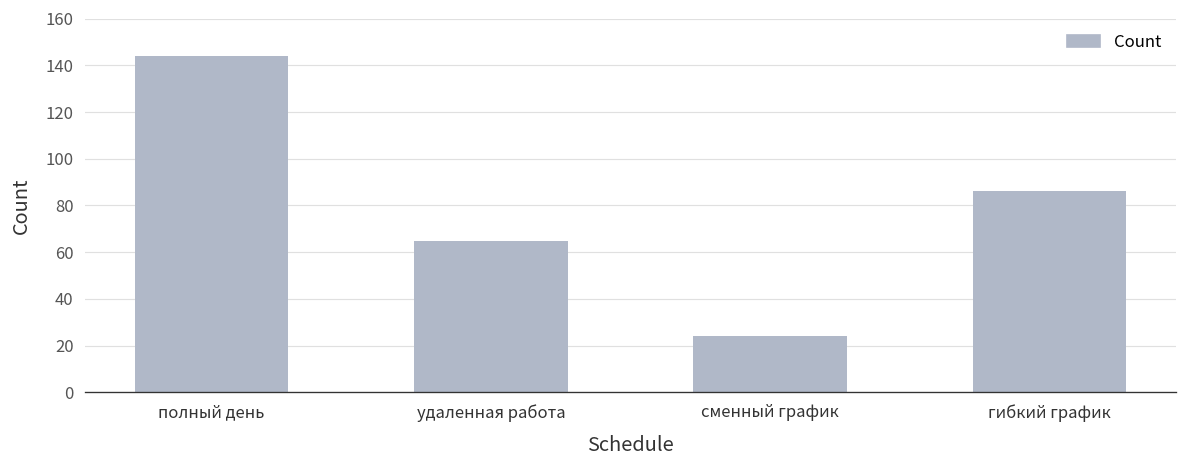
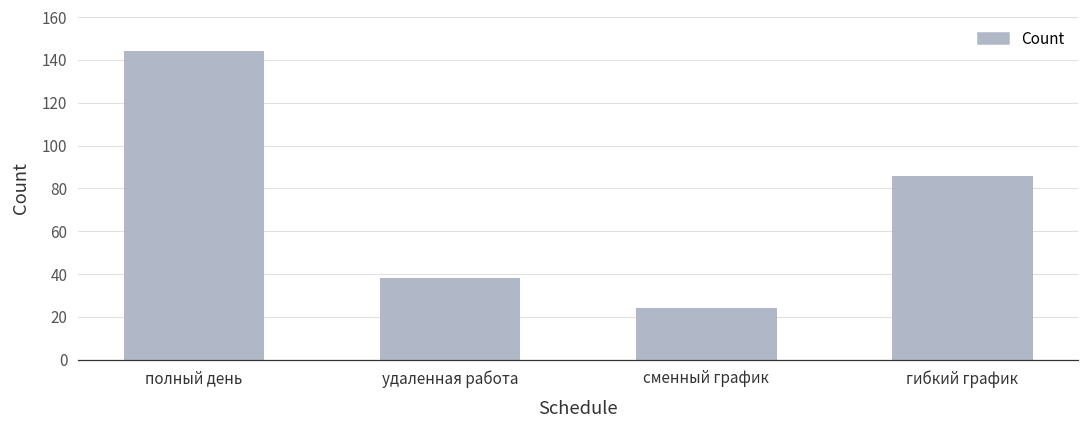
удаленная работа: 65 -> 38
